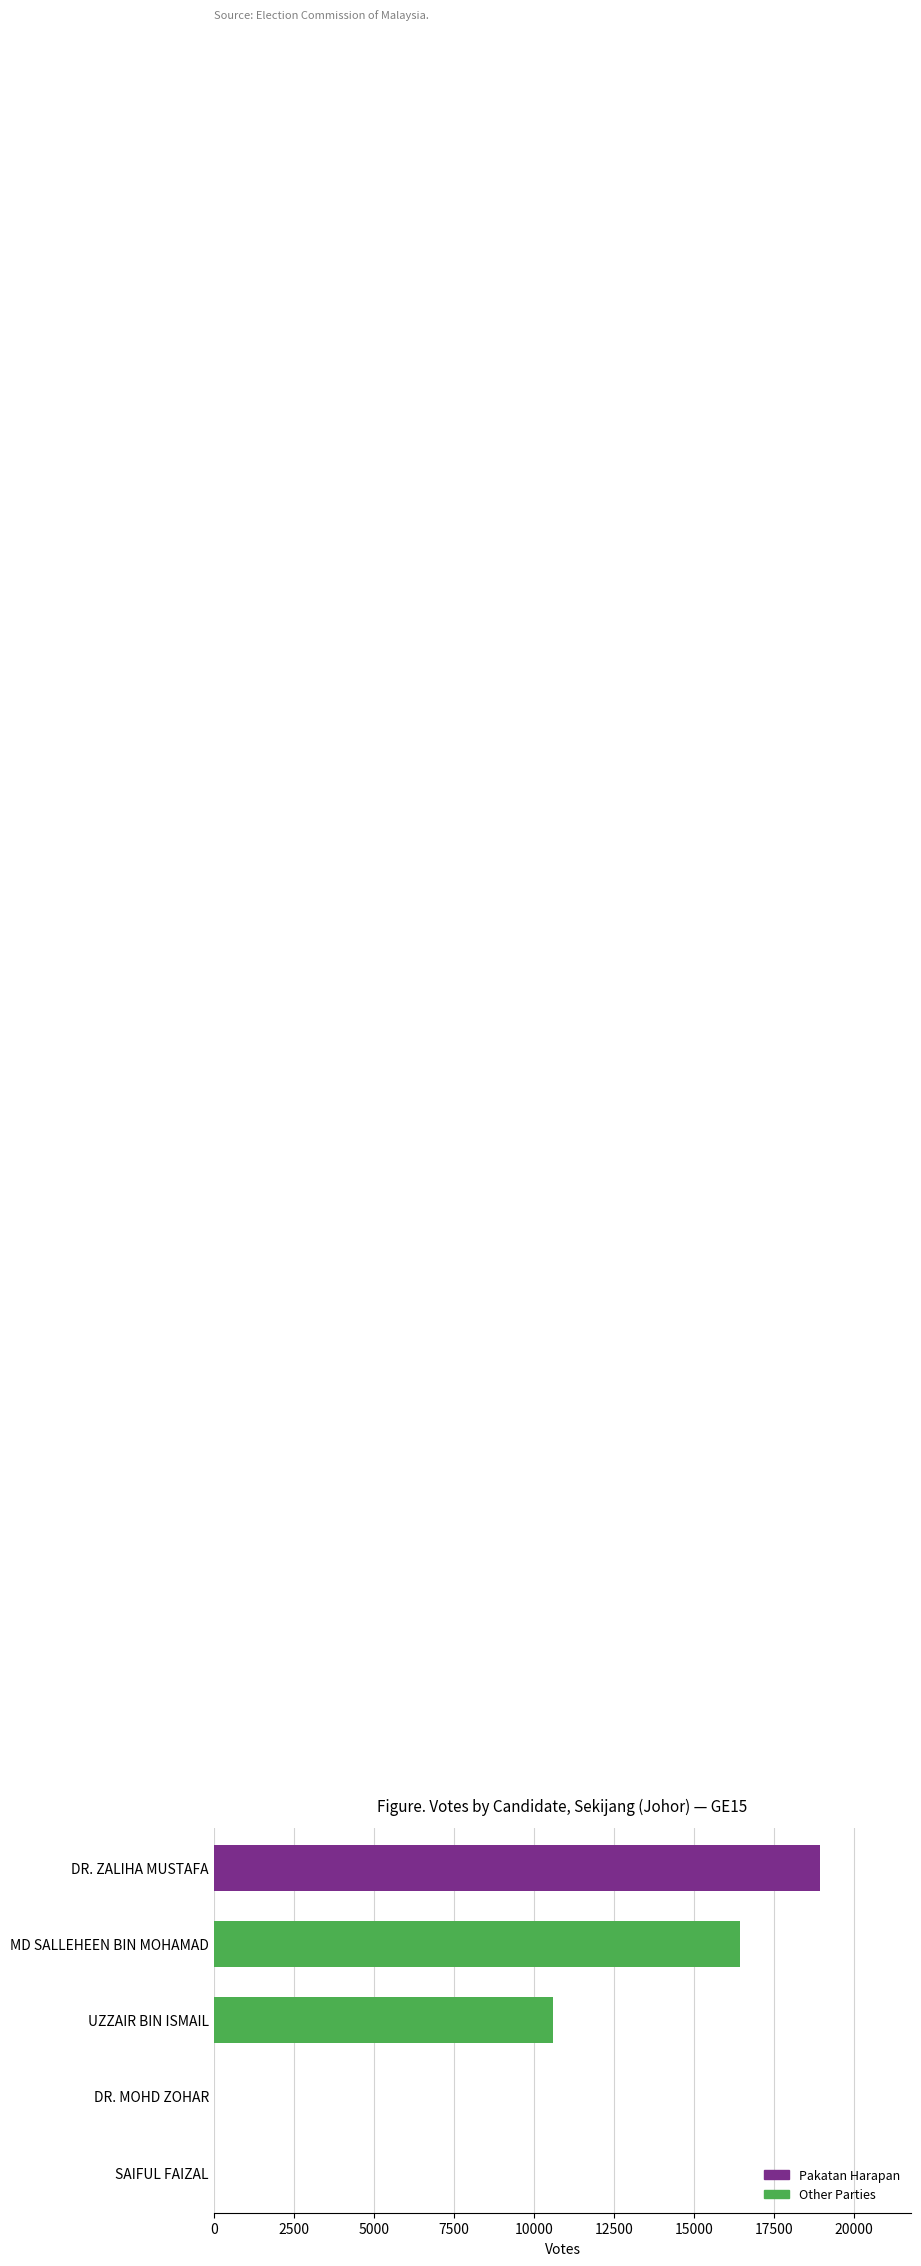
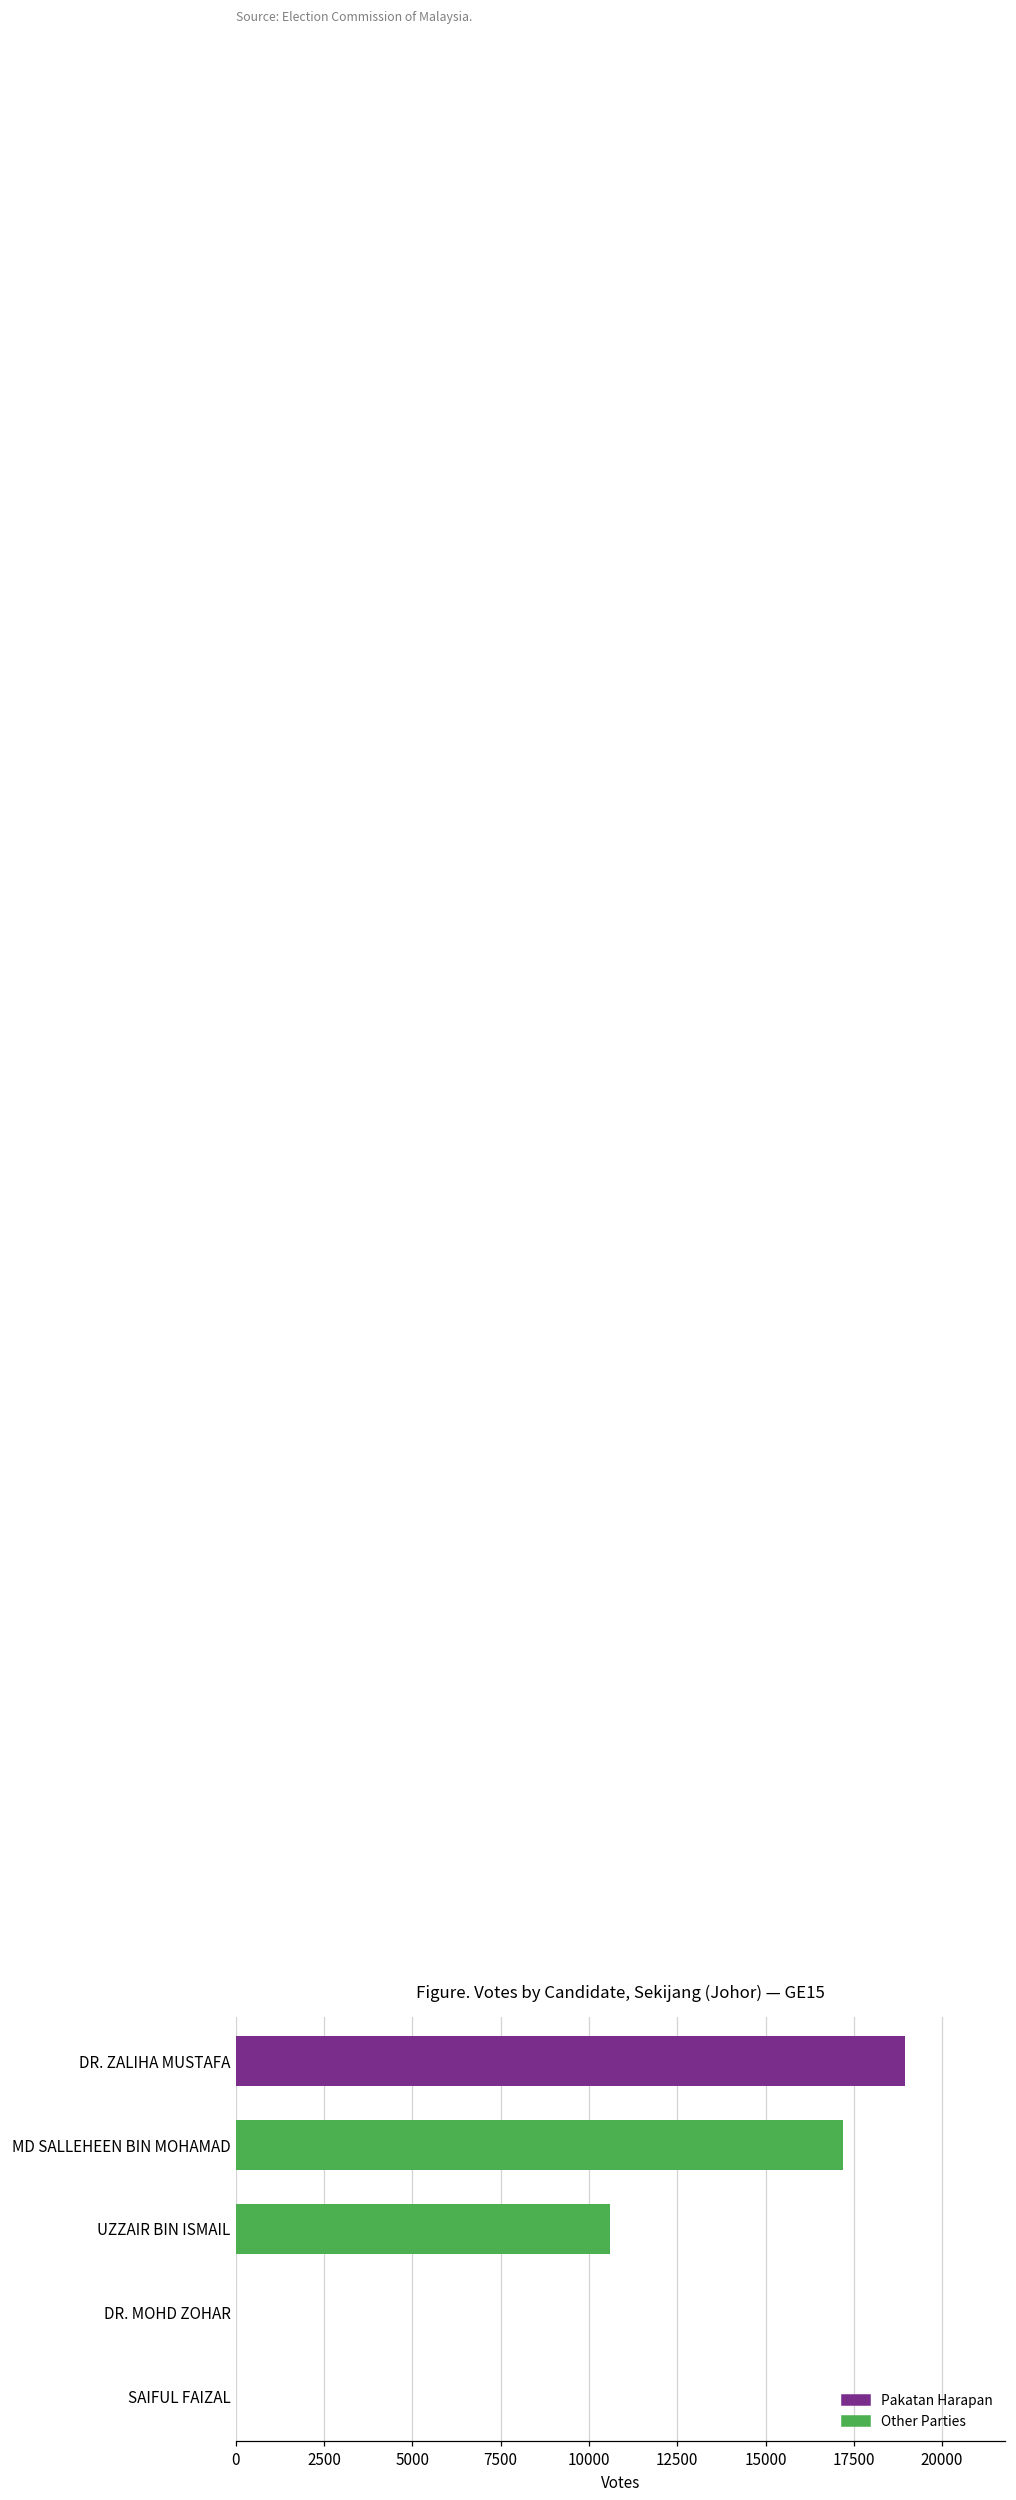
MD SALLEHEEN BIN MOHAMAD: 16500 -> 17200
